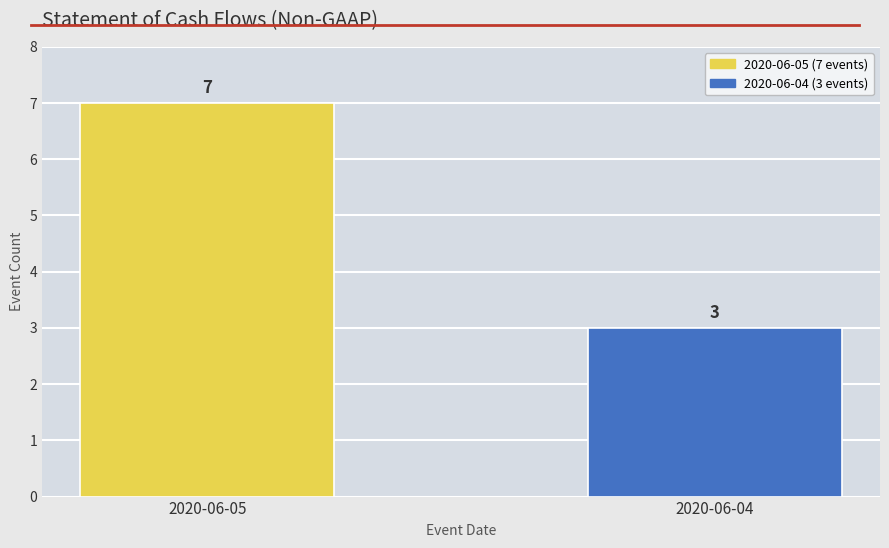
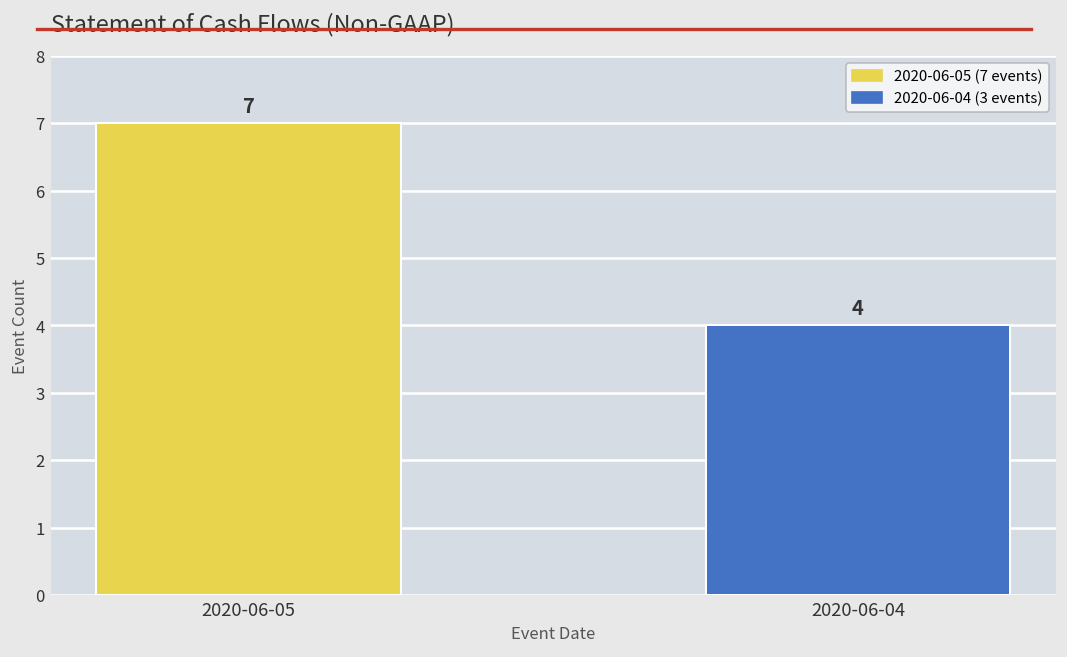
2020-06-04: 3 -> 4
